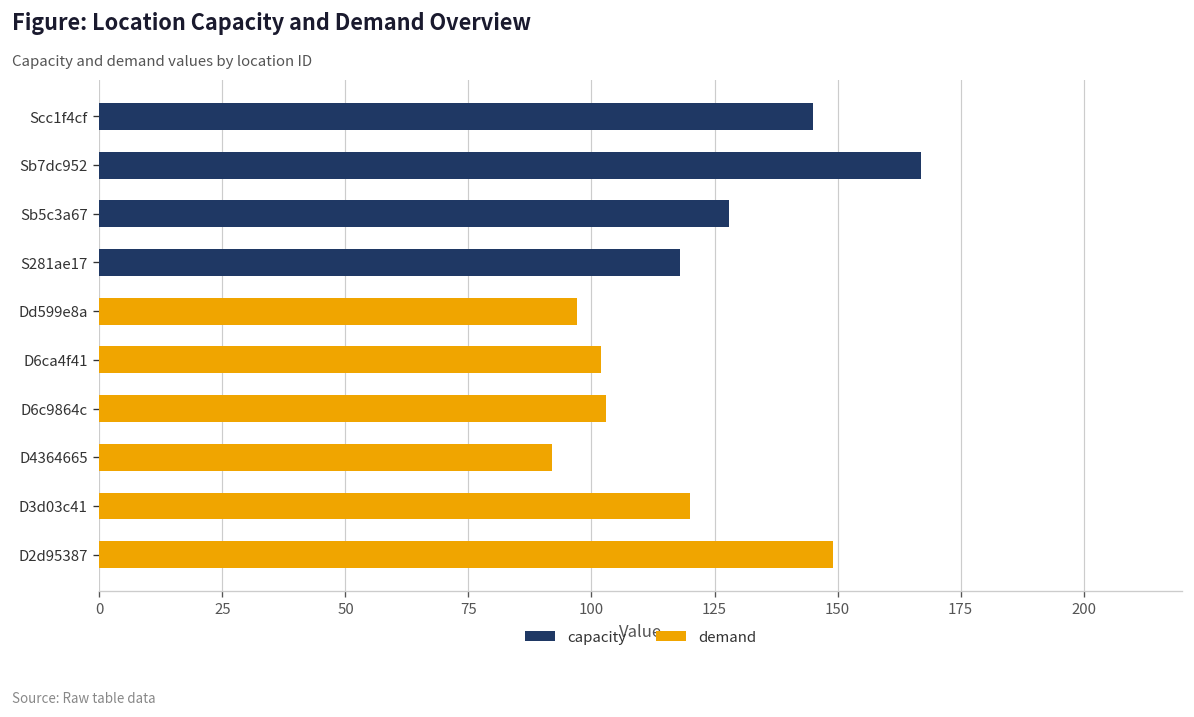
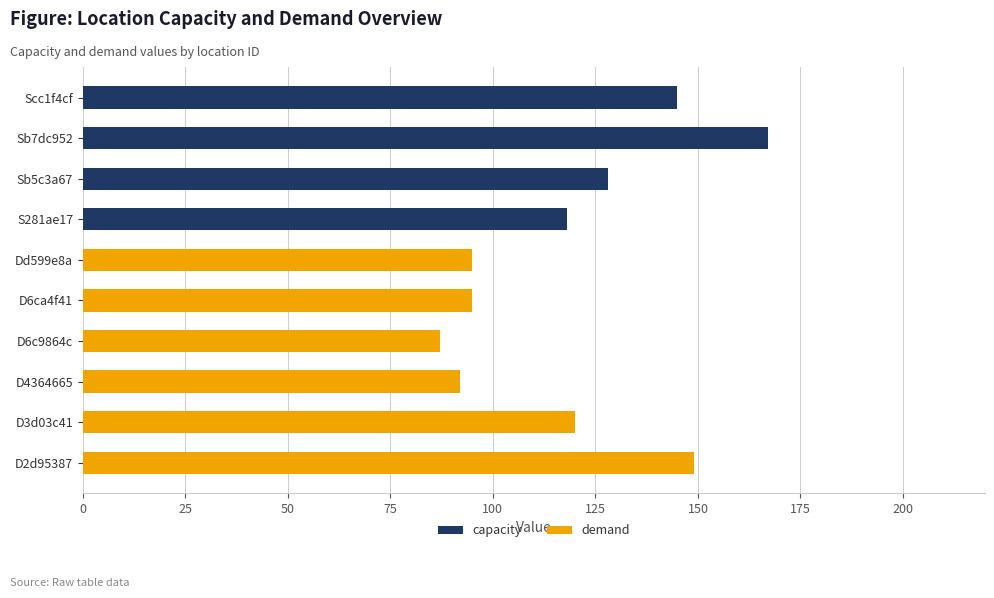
demand, Dd599e8a: 97 -> 95
demand, D6ca4f41: 102 -> 95
demand, D6c9864c: 103 -> 87
